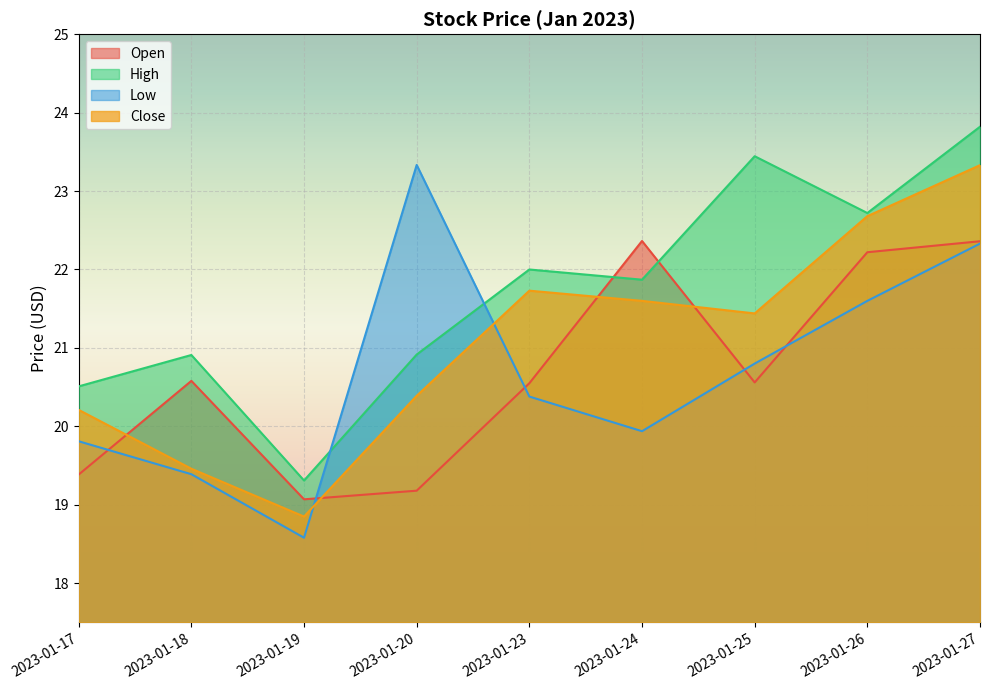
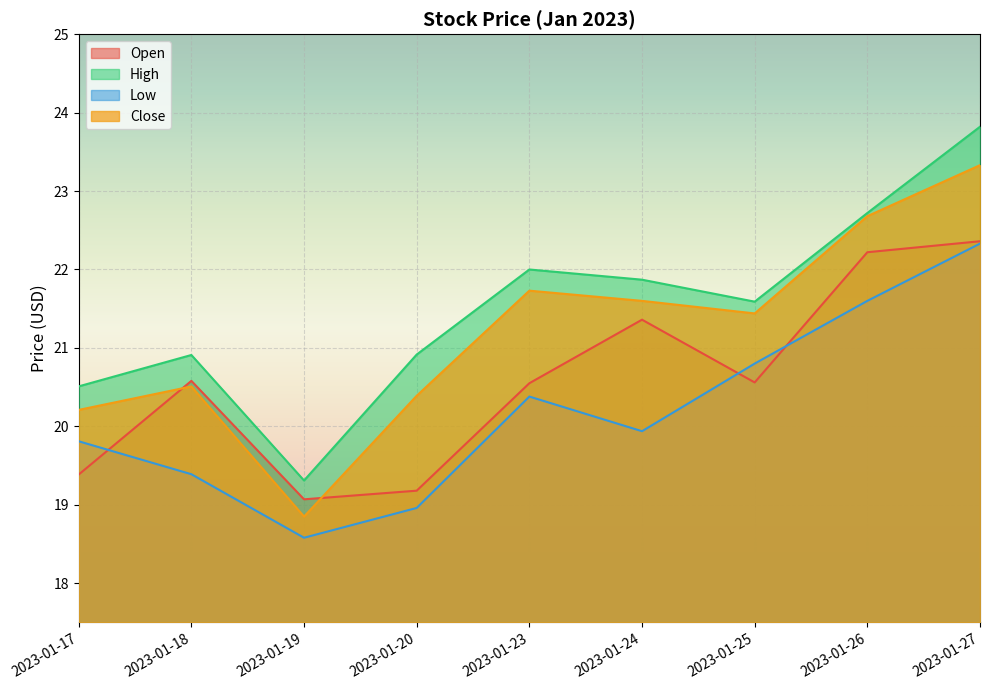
Close, 2023-01-18: 19.5 -> 20.5
Low, 2023-01-20: 23.3 -> 19.0
Open, 2023-01-24: 22.4 -> 21.4
High, 2023-01-25: 23.4 -> 21.6
